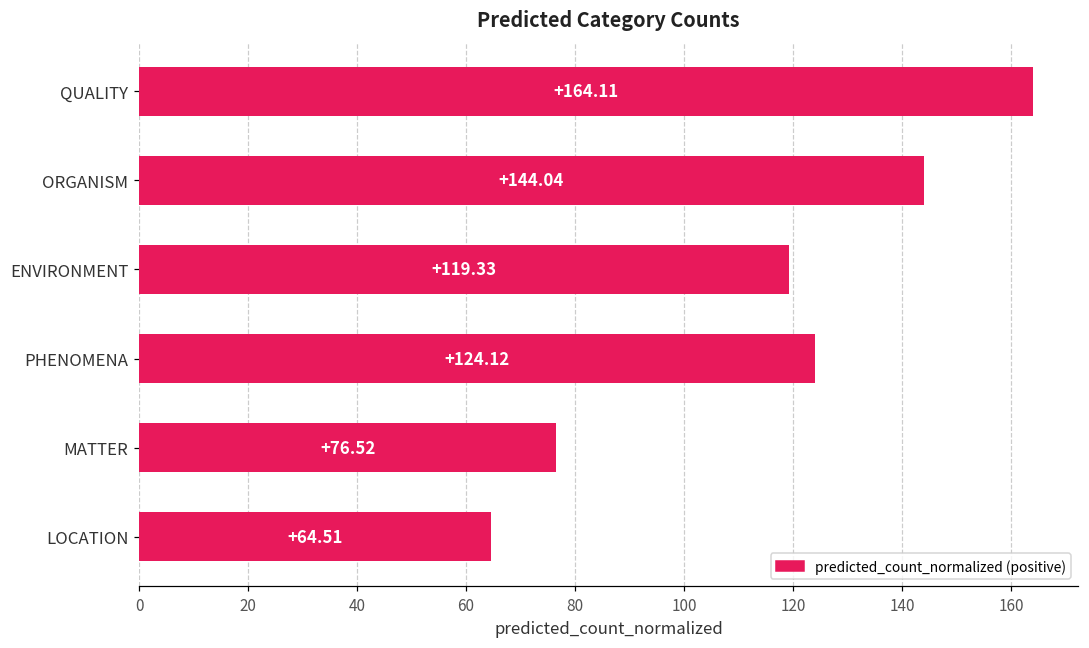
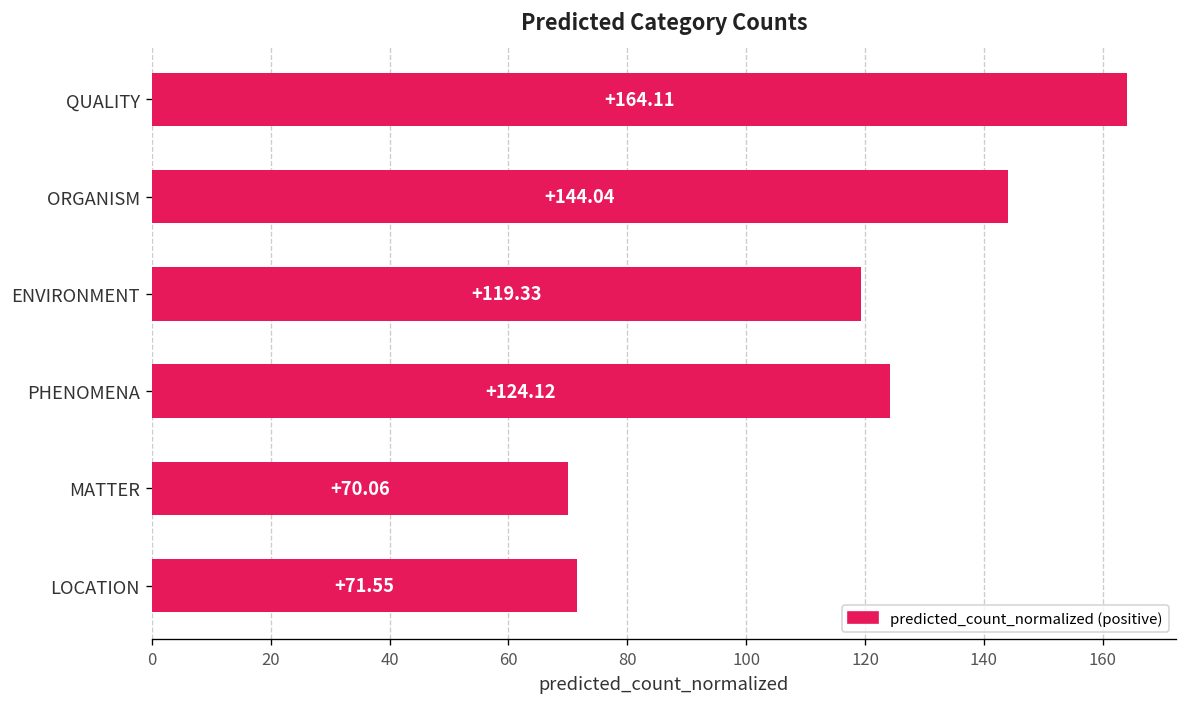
MATTER: +76.52 -> +70.06
LOCATION: +64.51 -> +71.55
